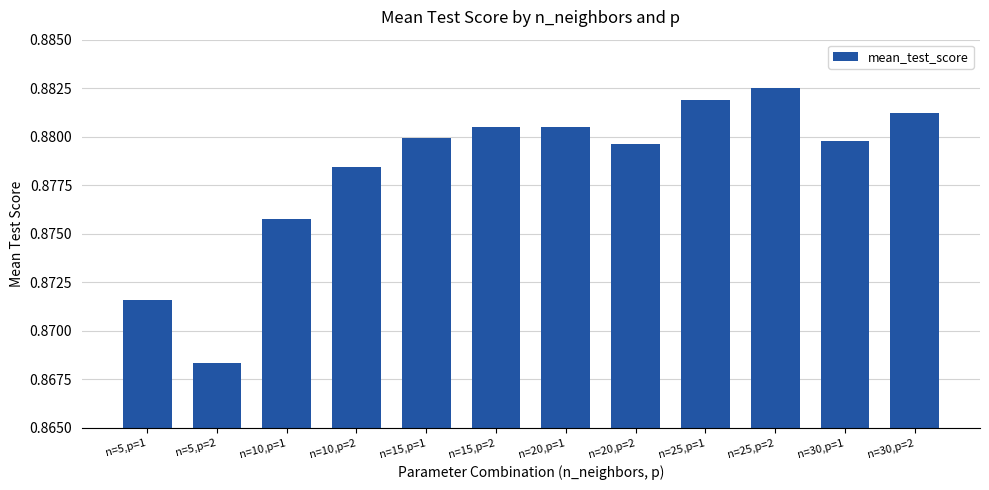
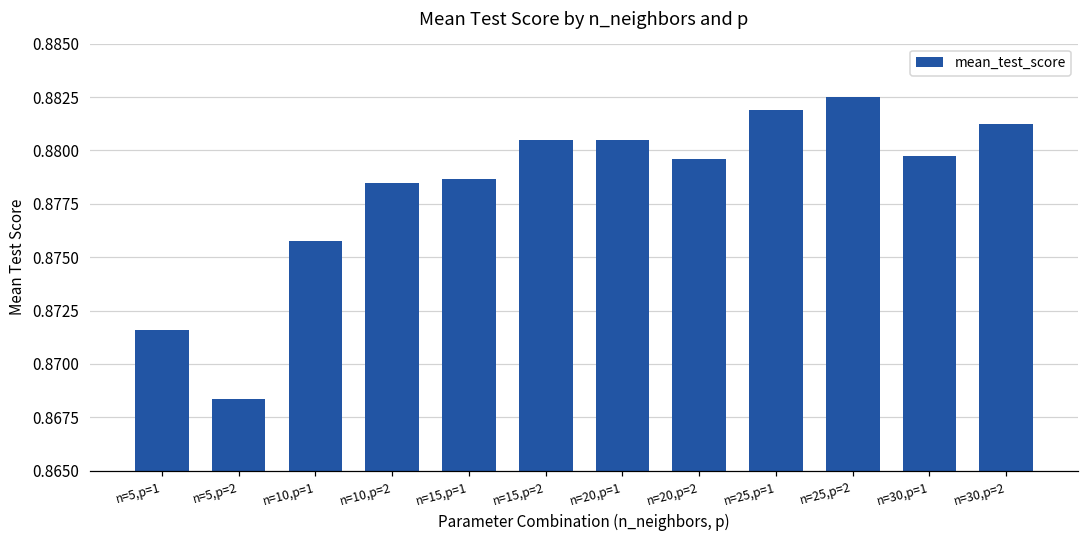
n=15,p=1: 0.8800 -> 0.8787
